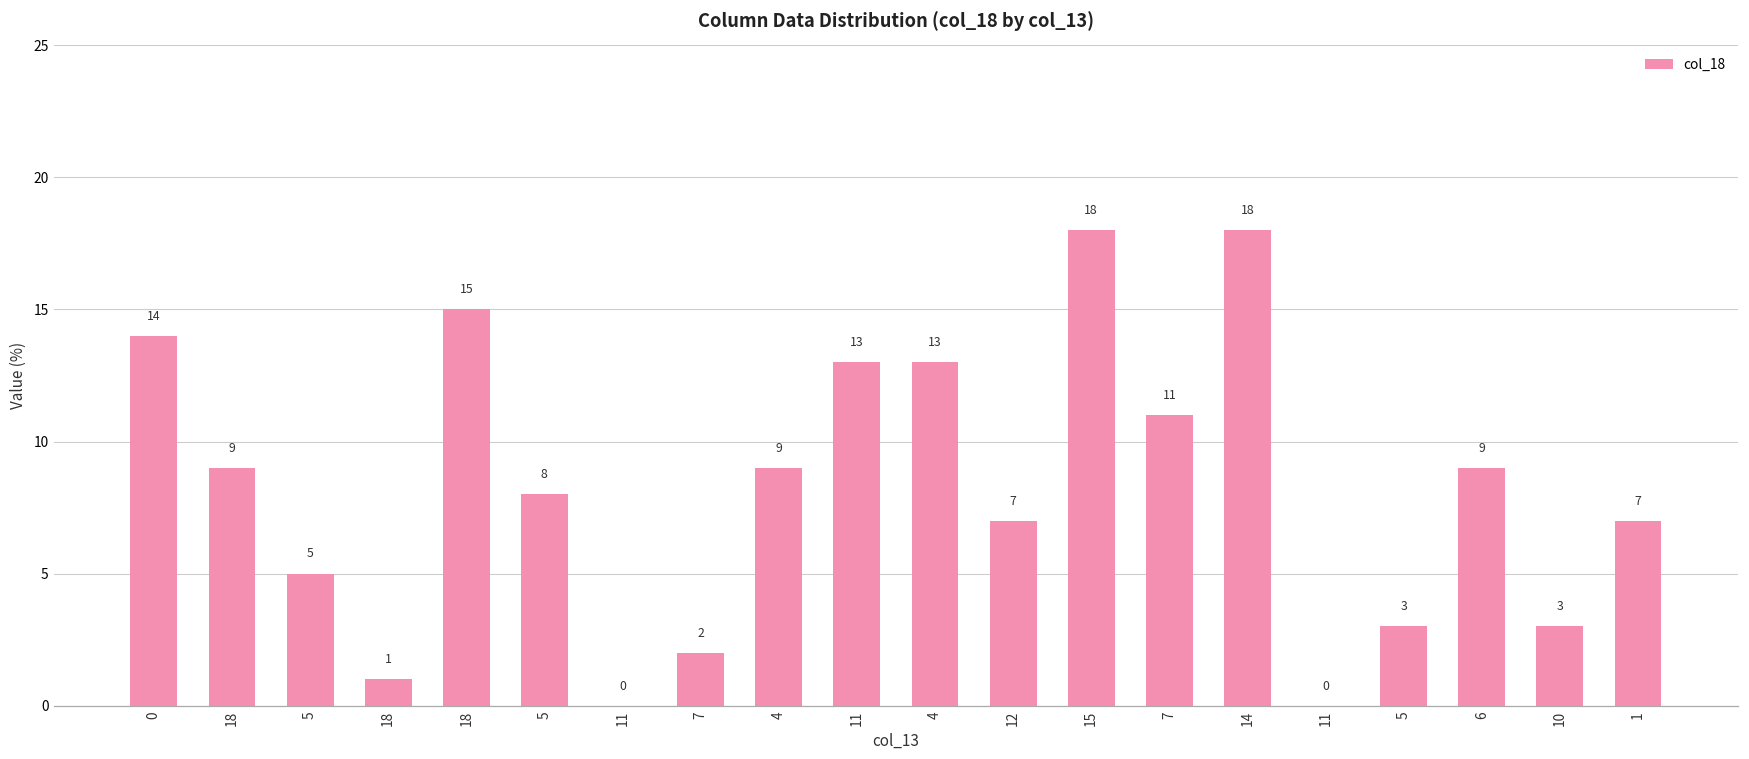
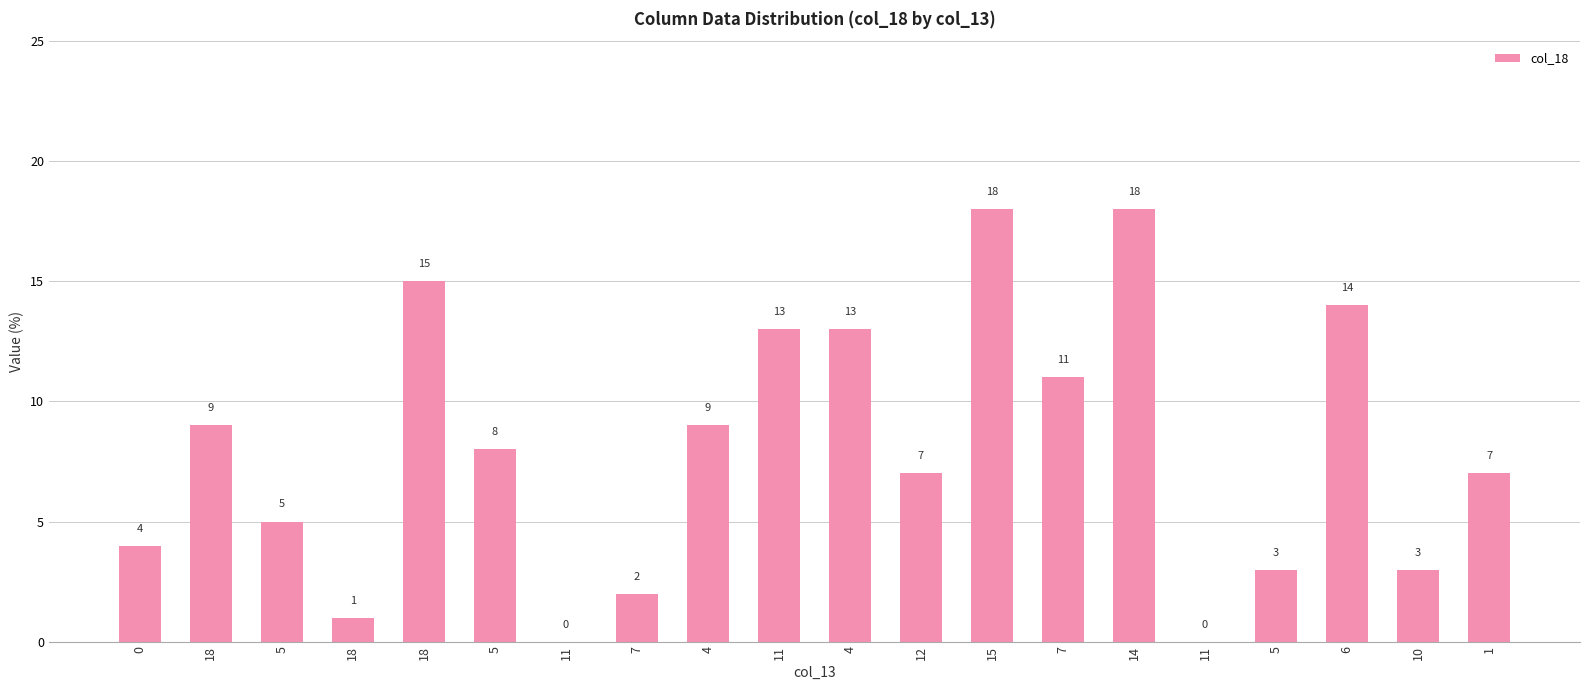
0: 14 -> 4
6: 9 -> 14
